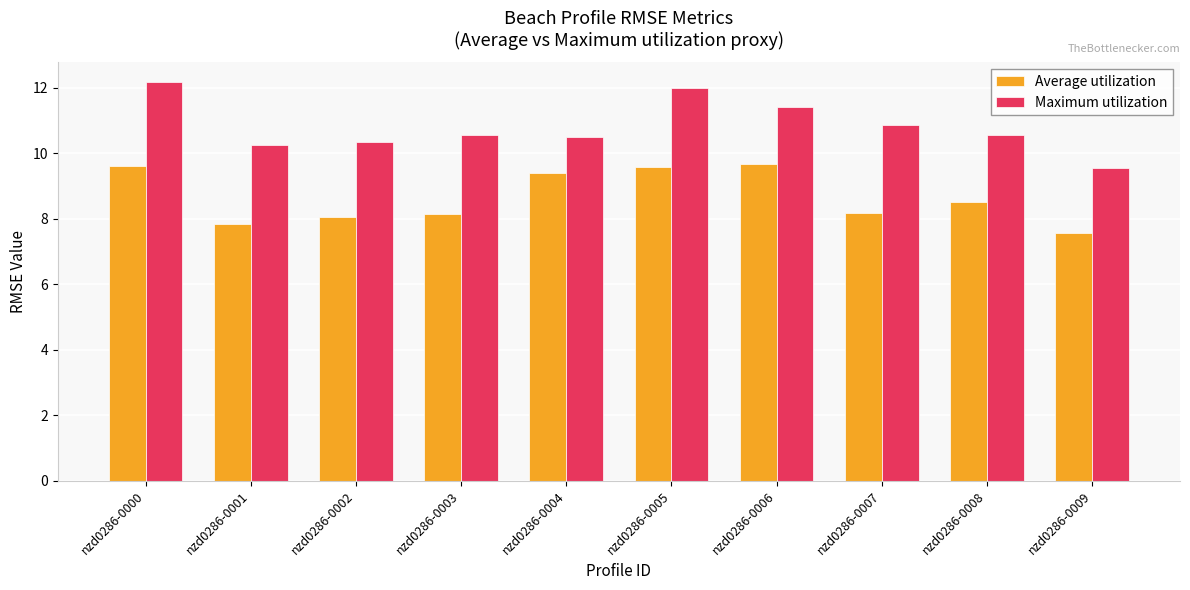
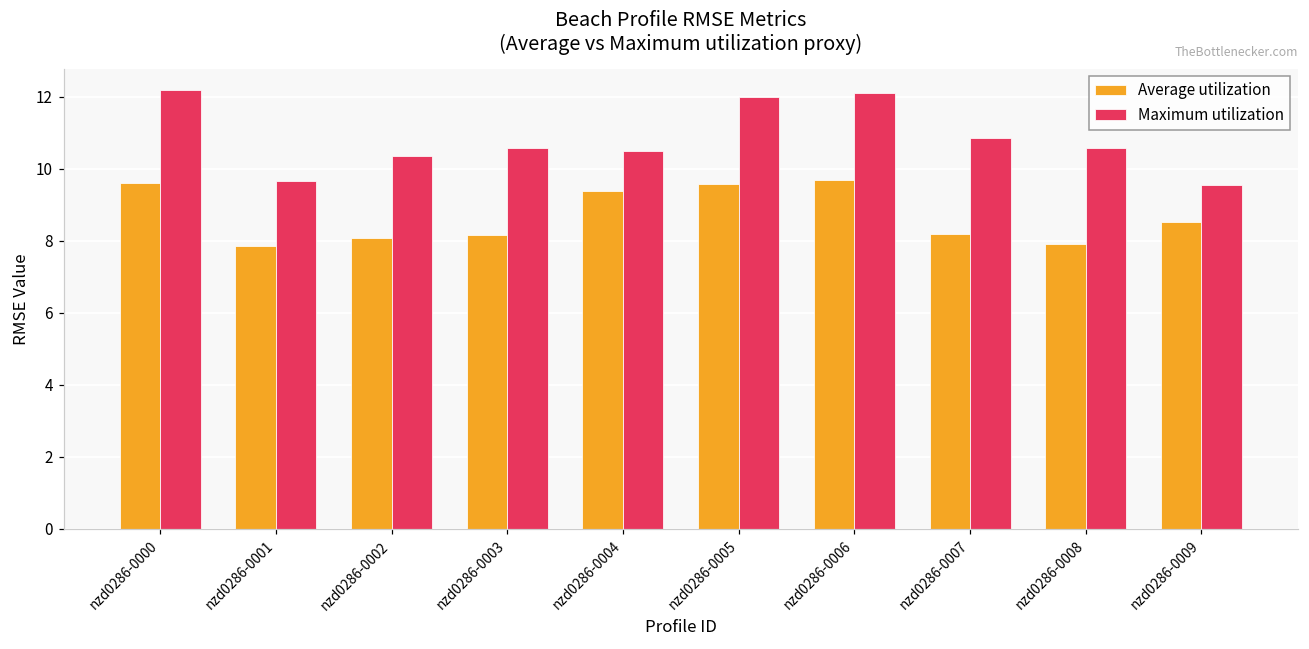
Maximum utilization, nzd0286-0001: 10.2 -> 9.7
Maximum utilization, nzd0286-0006: 11.4 -> 12.1
Average utilization, nzd0286-0008: 8.5 -> 7.9
Average utilization, nzd0286-0009: 7.6 -> 8.5
